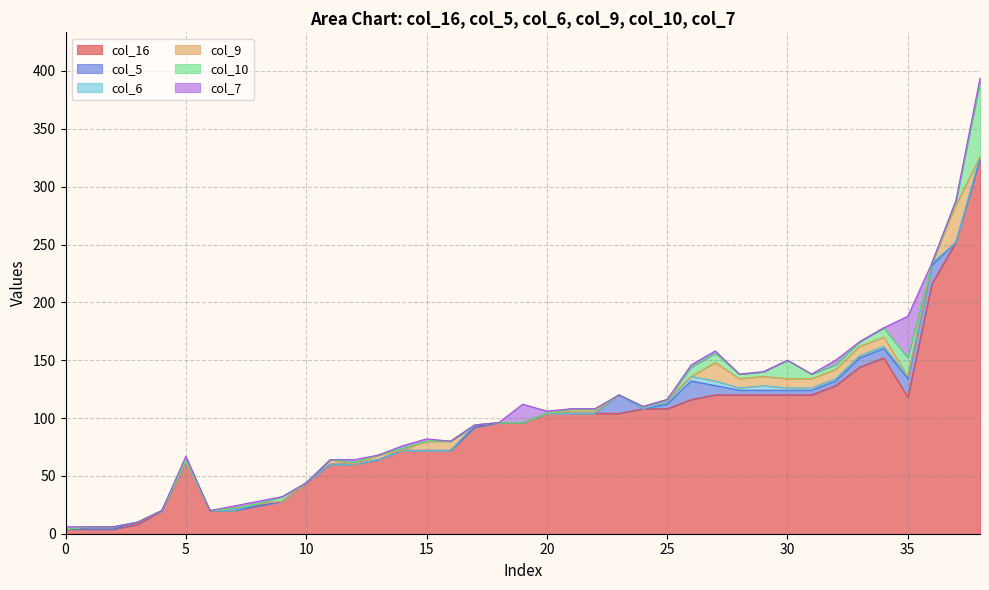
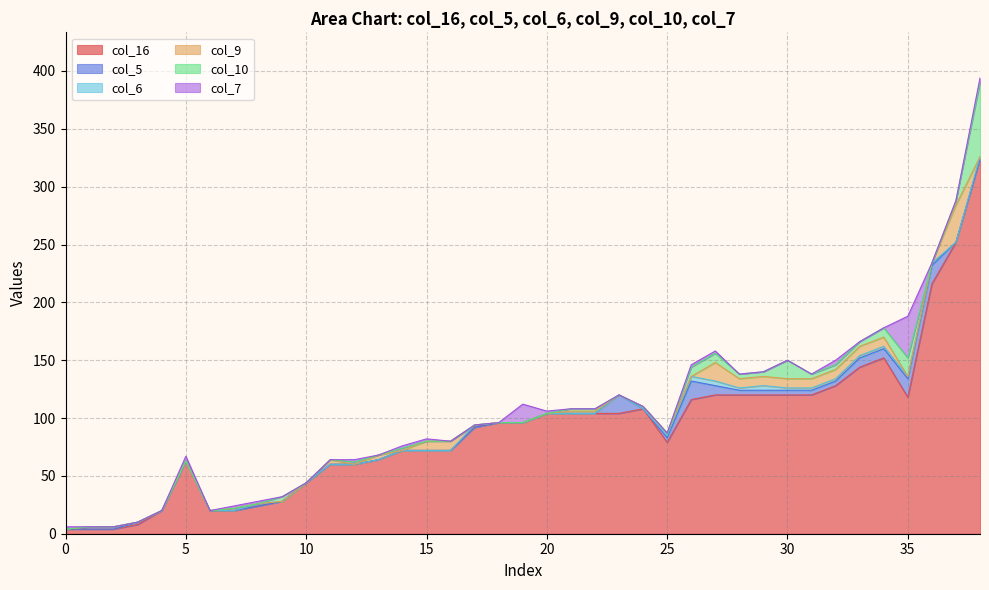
col_16, 25: 108 -> 79
